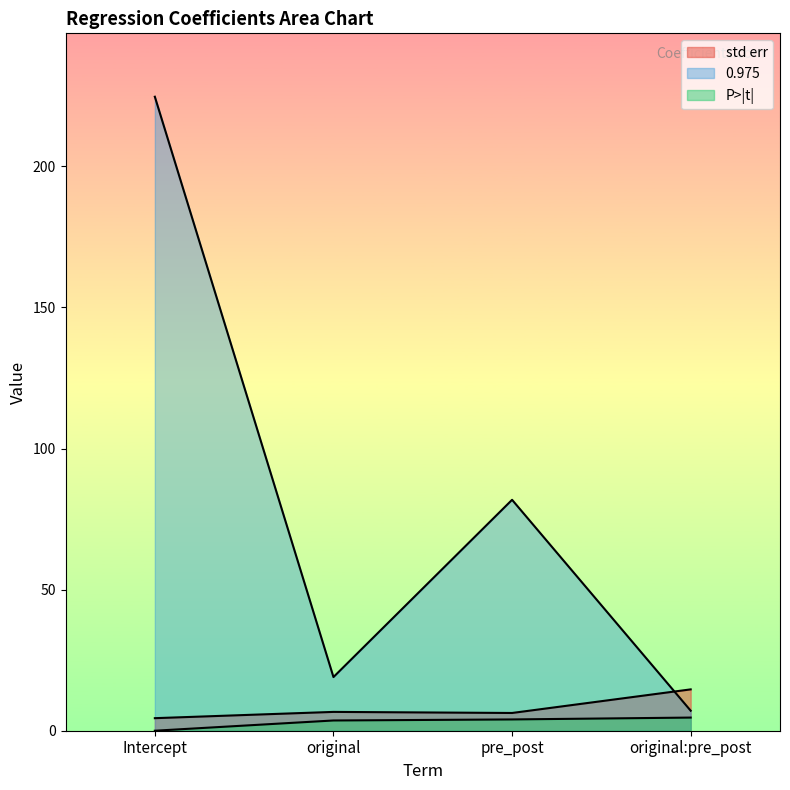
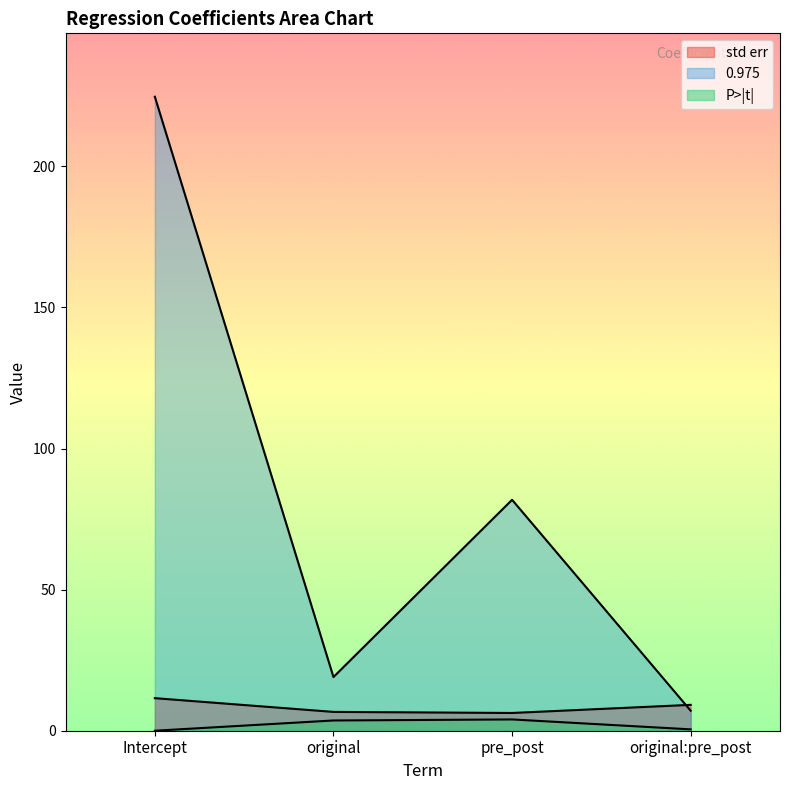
std err, Intercept: 4 -> 12
std err, original:pre_post: 15 -> 9
P>|t|, original:pre_post: 5 -> 0
